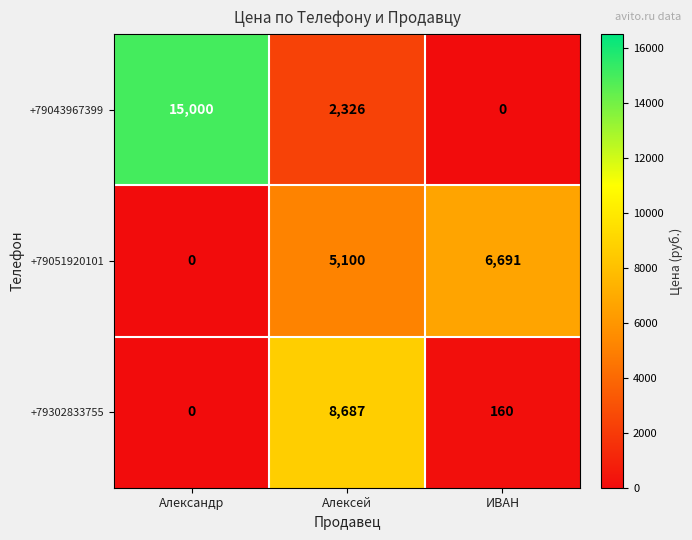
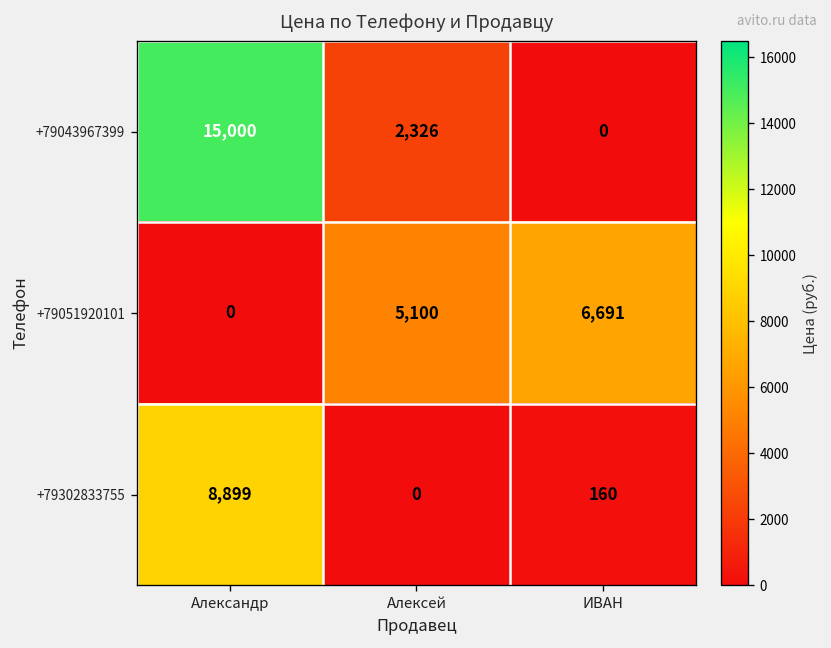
+79302833755, Александр: 0 -> 8,899
+79302833755, Алексей: 8,687 -> 0
